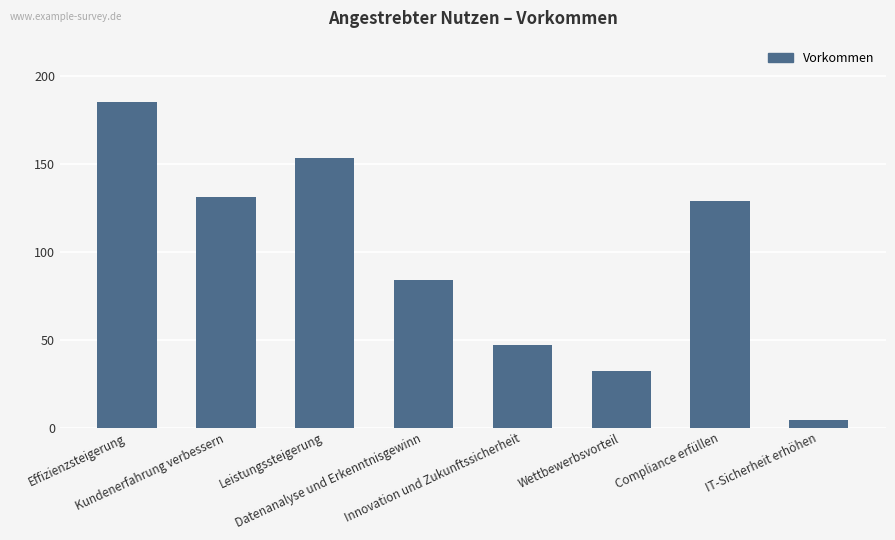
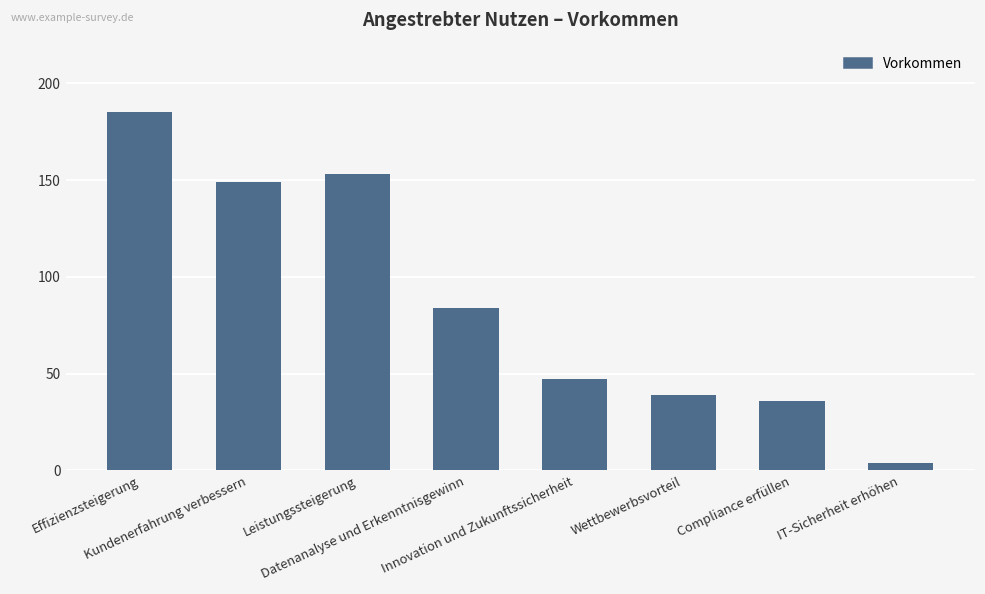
Kundenerfahrung verbessern: 131 -> 149
Wettbewerbsvorteil: 32 -> 39
Compliance erfüllen: 129 -> 36
